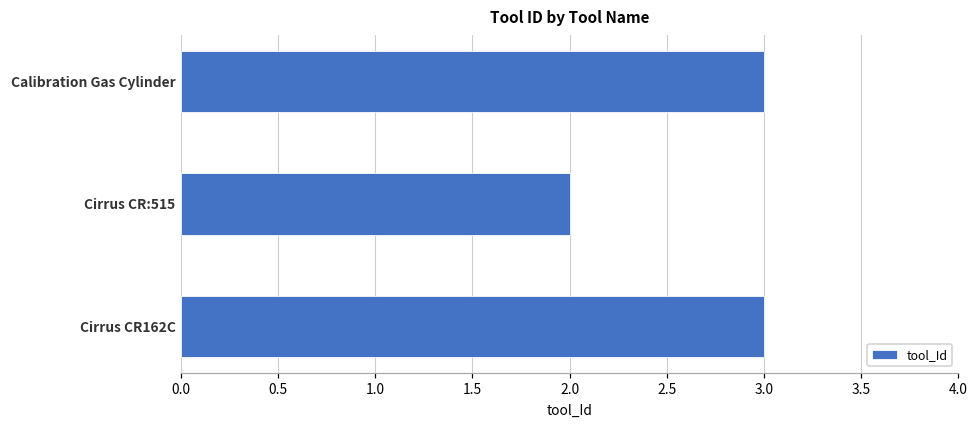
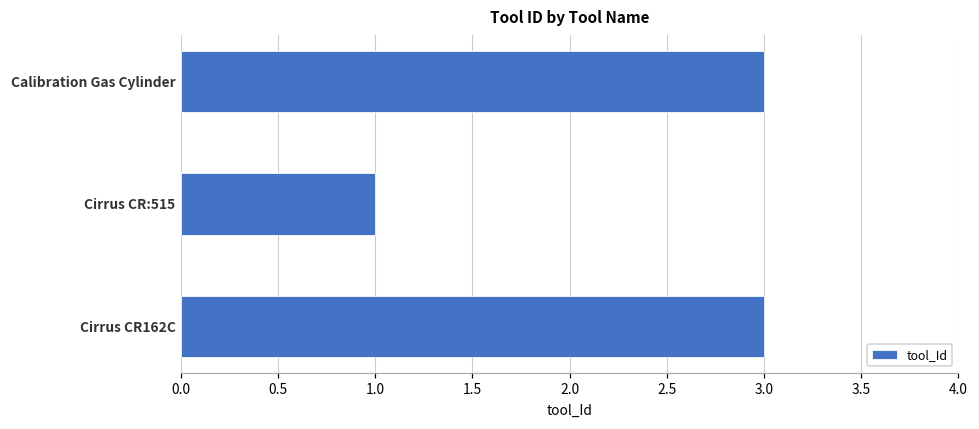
Cirrus CR:515: 2 -> 1
